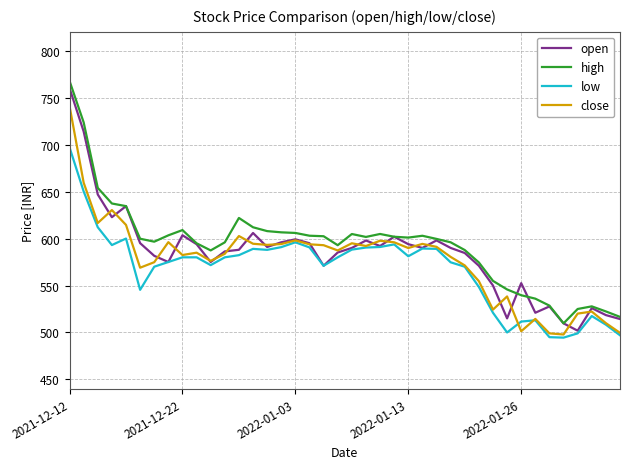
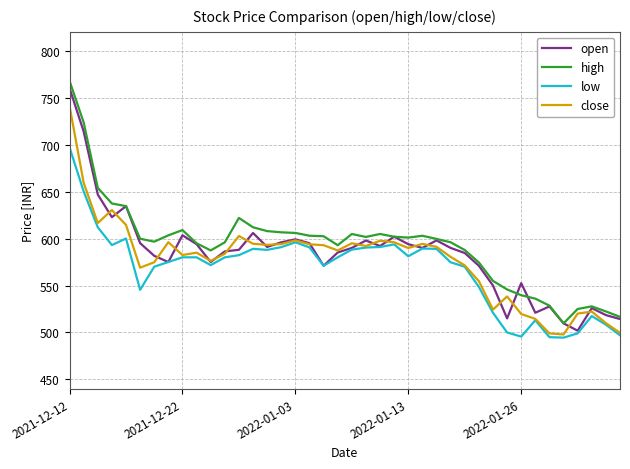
low, 2022-01-26: 510 -> 500
close, 2022-01-26: 500 -> 520
